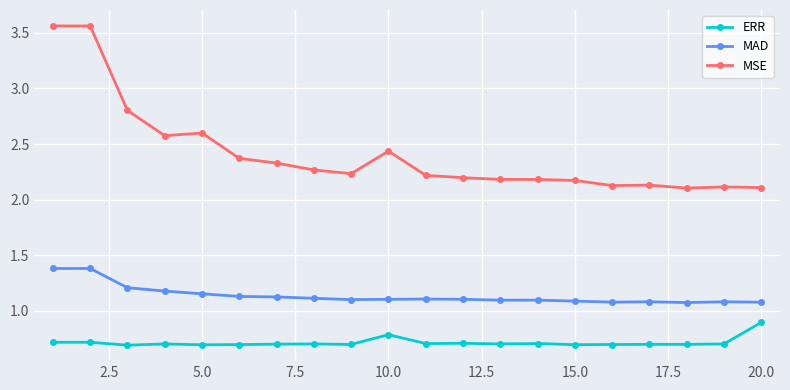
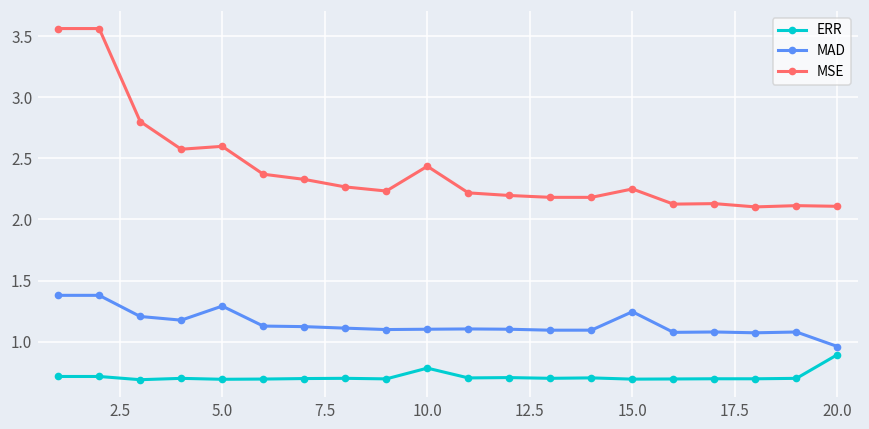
MAD, 5.0: 1.15 -> 1.29
MAD, 15.0: 1.09 -> 1.24
MSE, 15.0: 2.17 -> 2.25
MAD, 20.0: 1.08 -> 0.96
